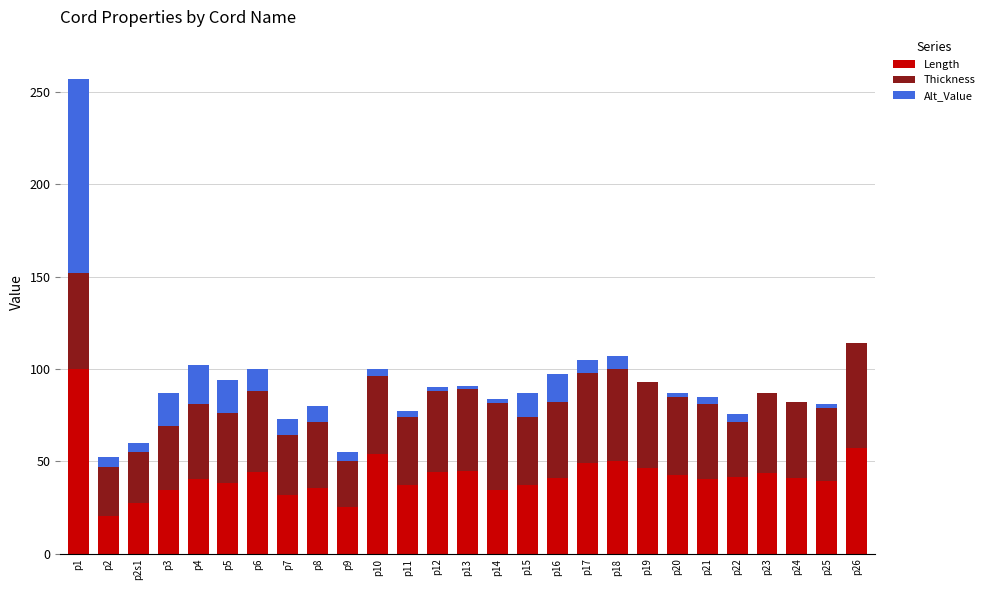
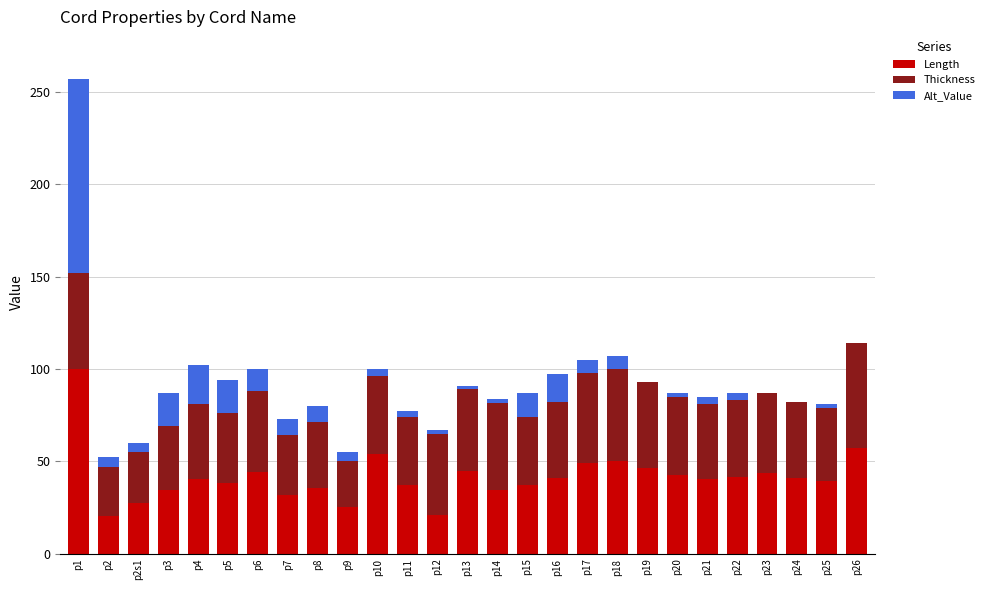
Length, p12: 44 -> 21
Thickness, p22: 30 -> 42
